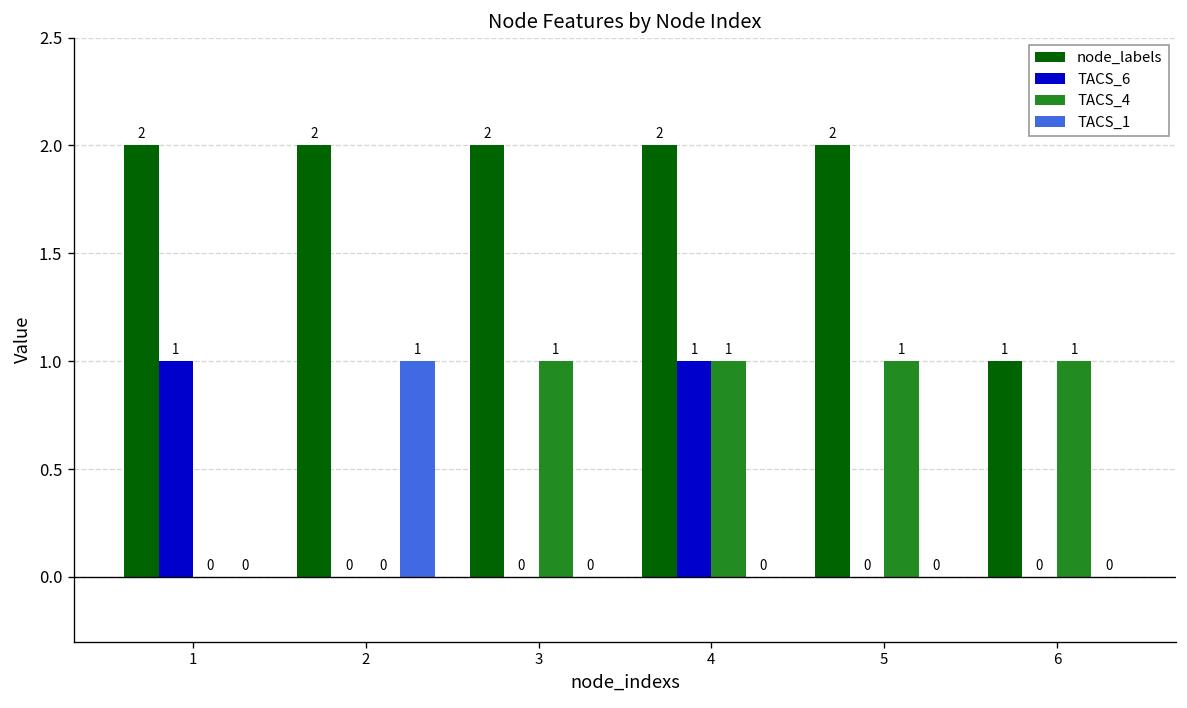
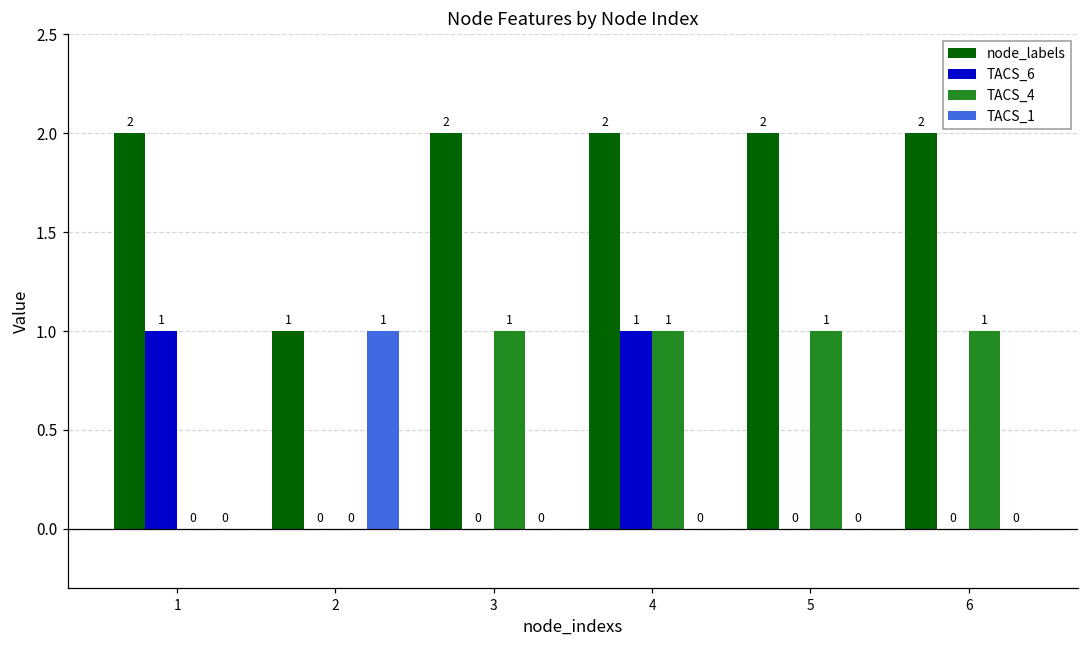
node_labels, 2: 2 -> 1
node_labels, 6: 1 -> 2
